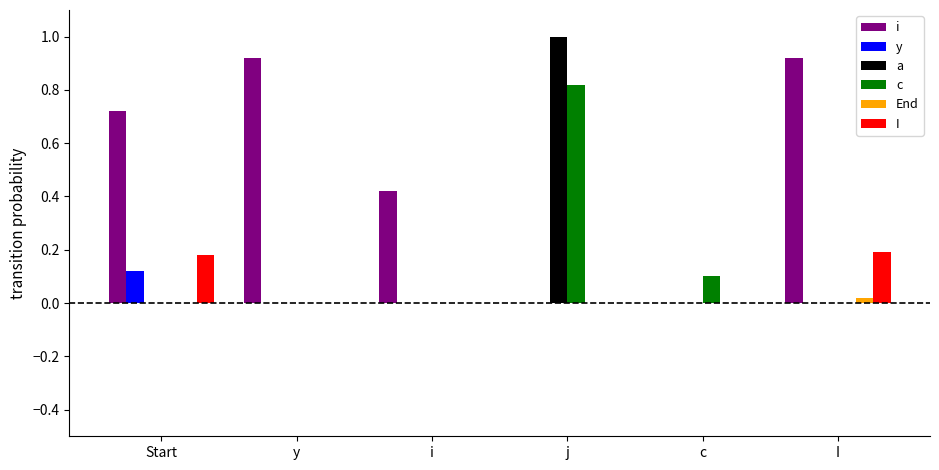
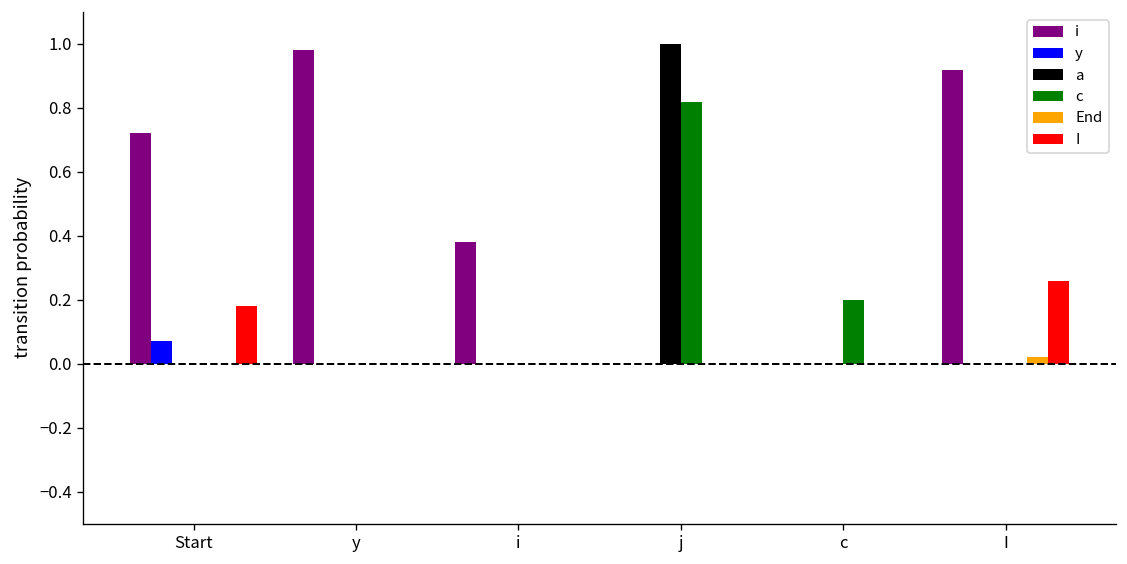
y, Start: 0.12 -> 0.07
i, y: 0.92 -> 0.98
i, i: 0.42 -> 0.38
c, c: 0.1 -> 0.2
I, I: 0.19 -> 0.26
